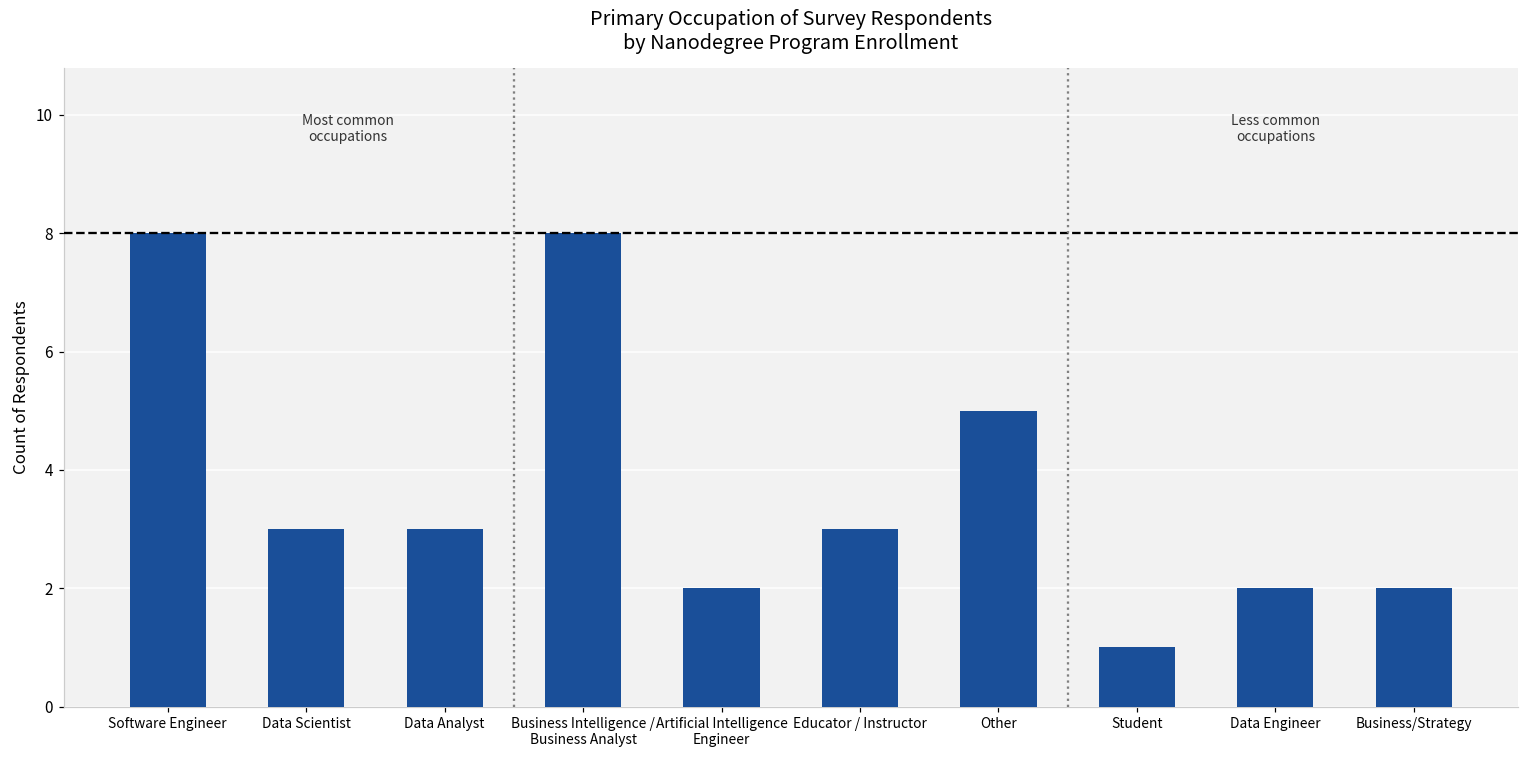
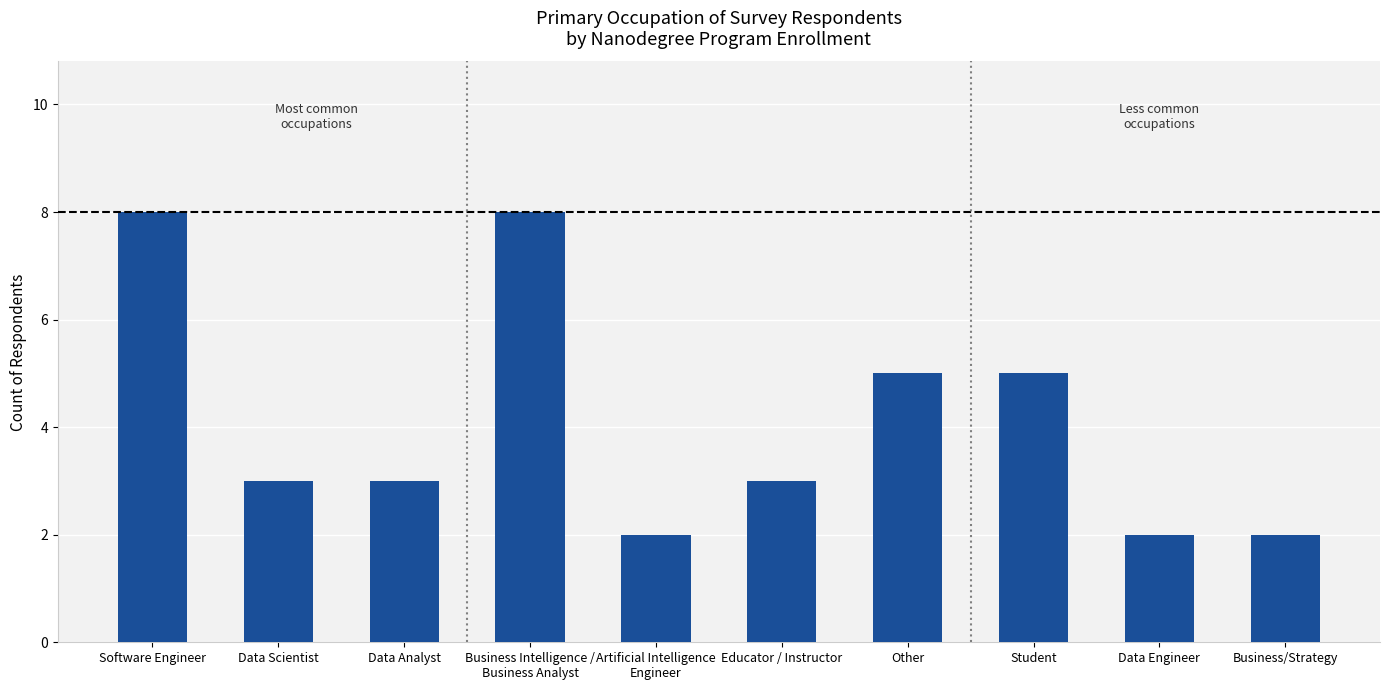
Student: 1 -> 5
